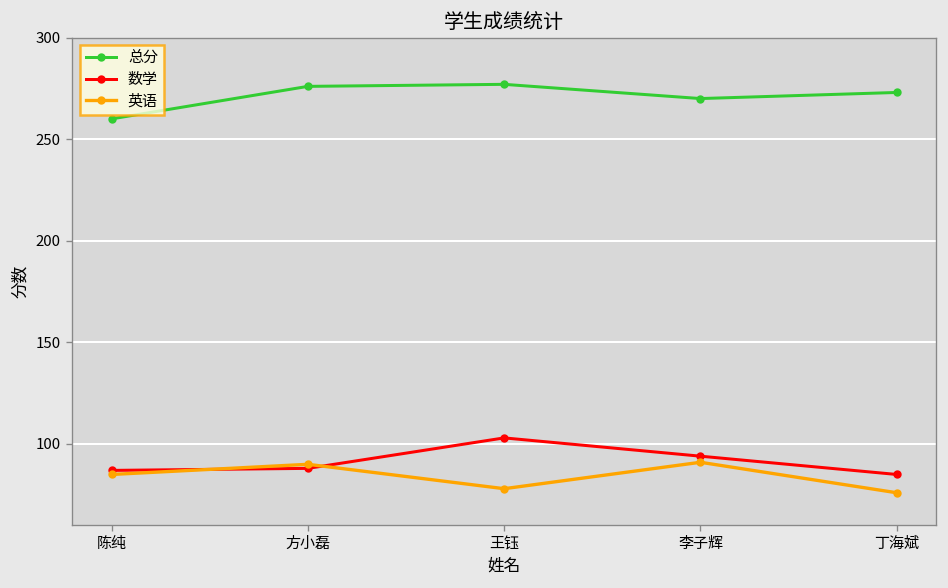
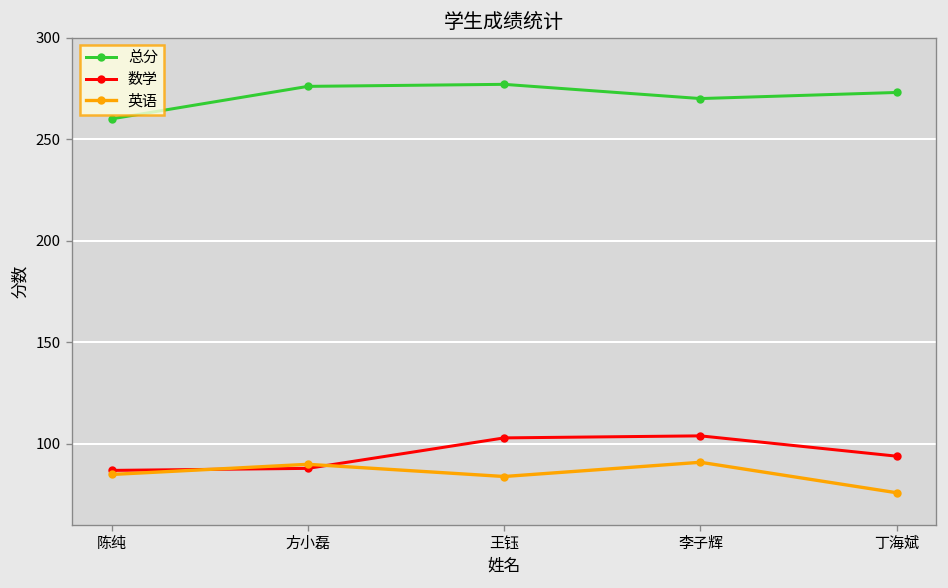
英语, 王钰: 78 -> 84
数学, 李子辉: 94 -> 104
数学, 丁海斌: 85 -> 94
